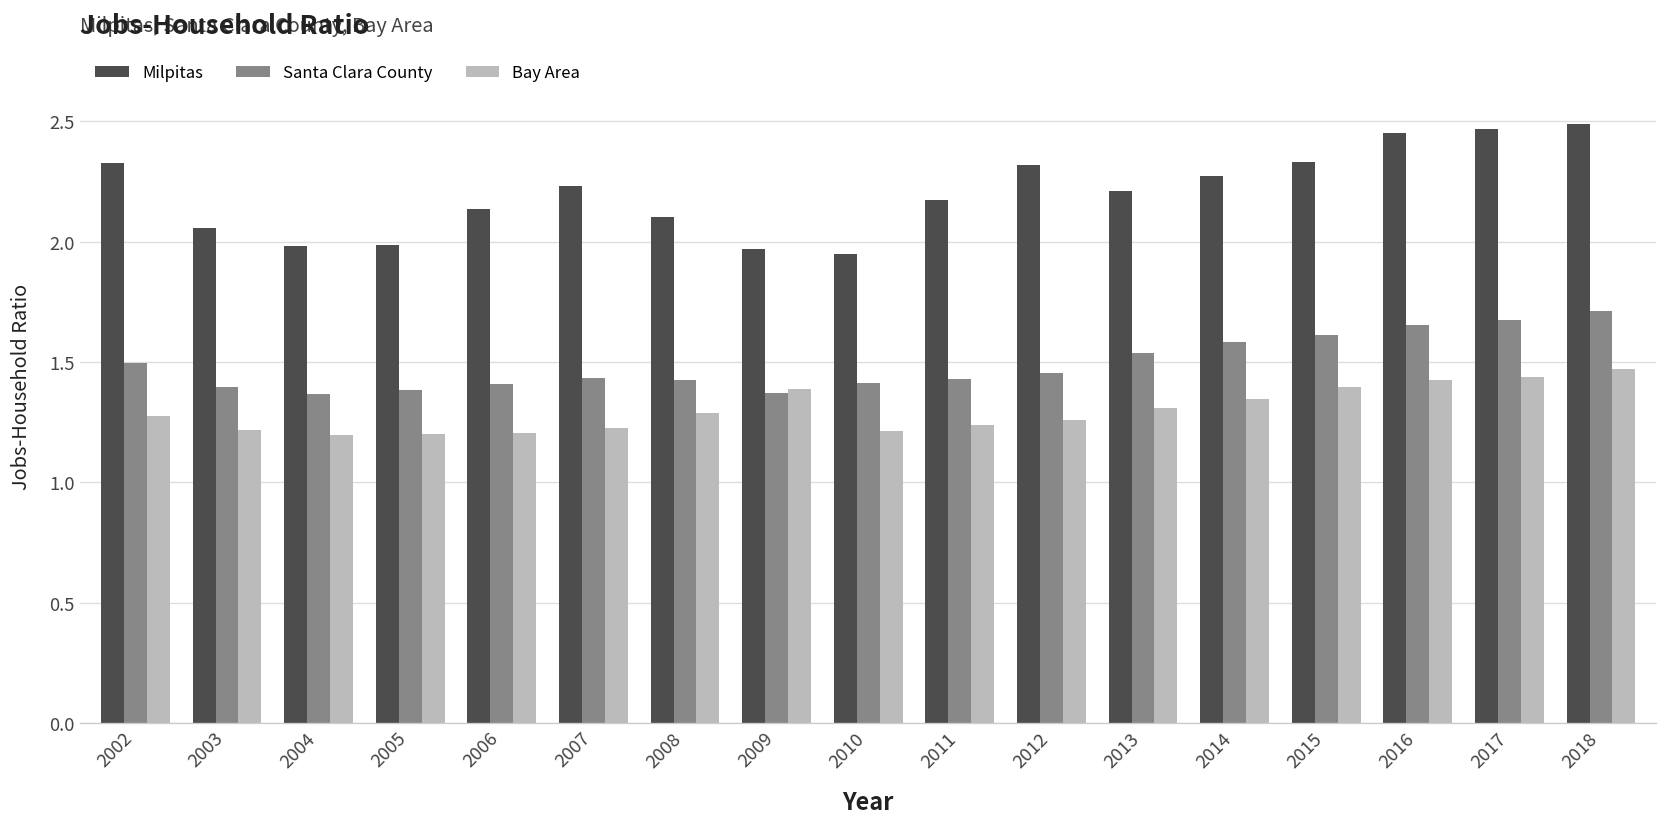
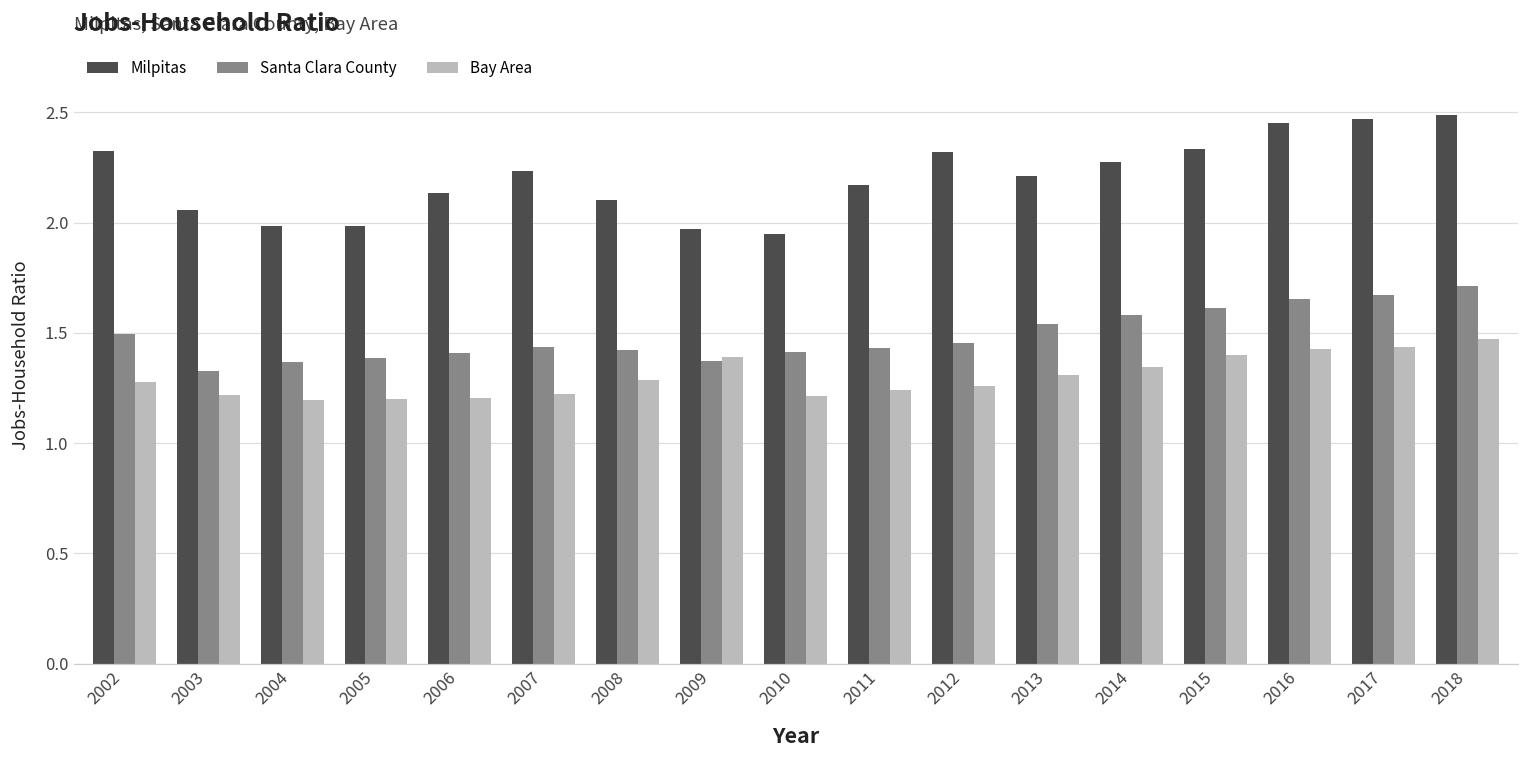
Santa Clara County, 2003: 1.40 -> 1.33
